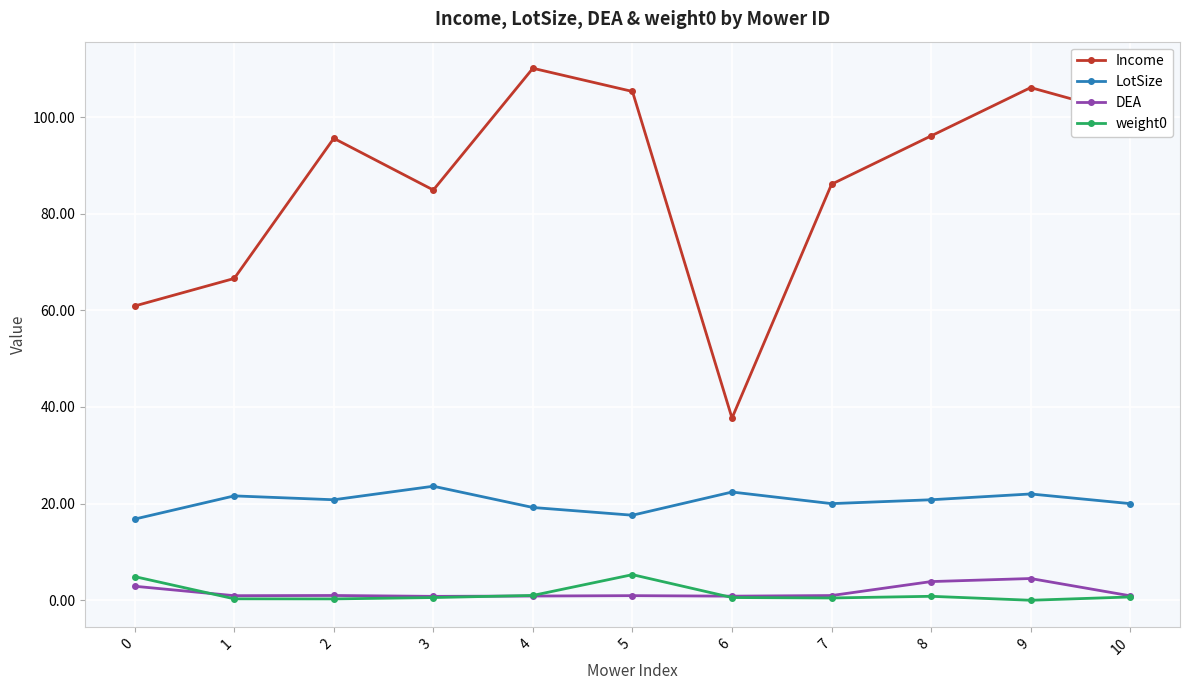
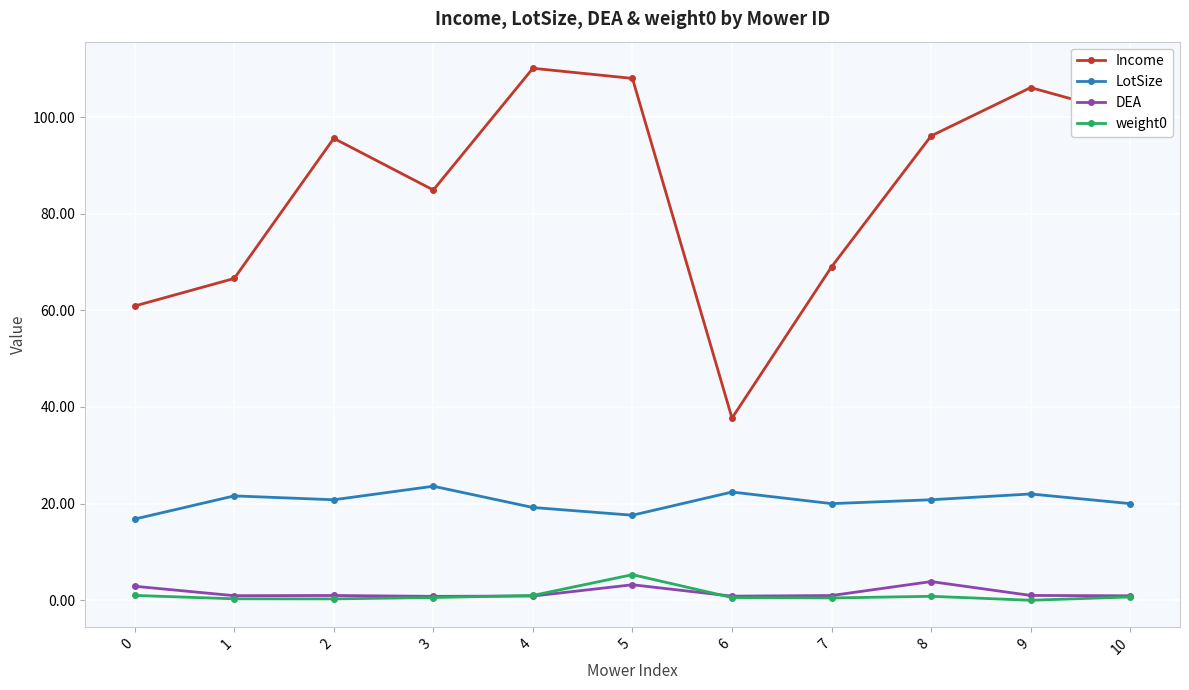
weight0, 0: 5 -> 1
Income, 5: 105 -> 108
DEA, 5: 1 -> 3
Income, 7: 86 -> 69
DEA, 9: 5 -> 1
